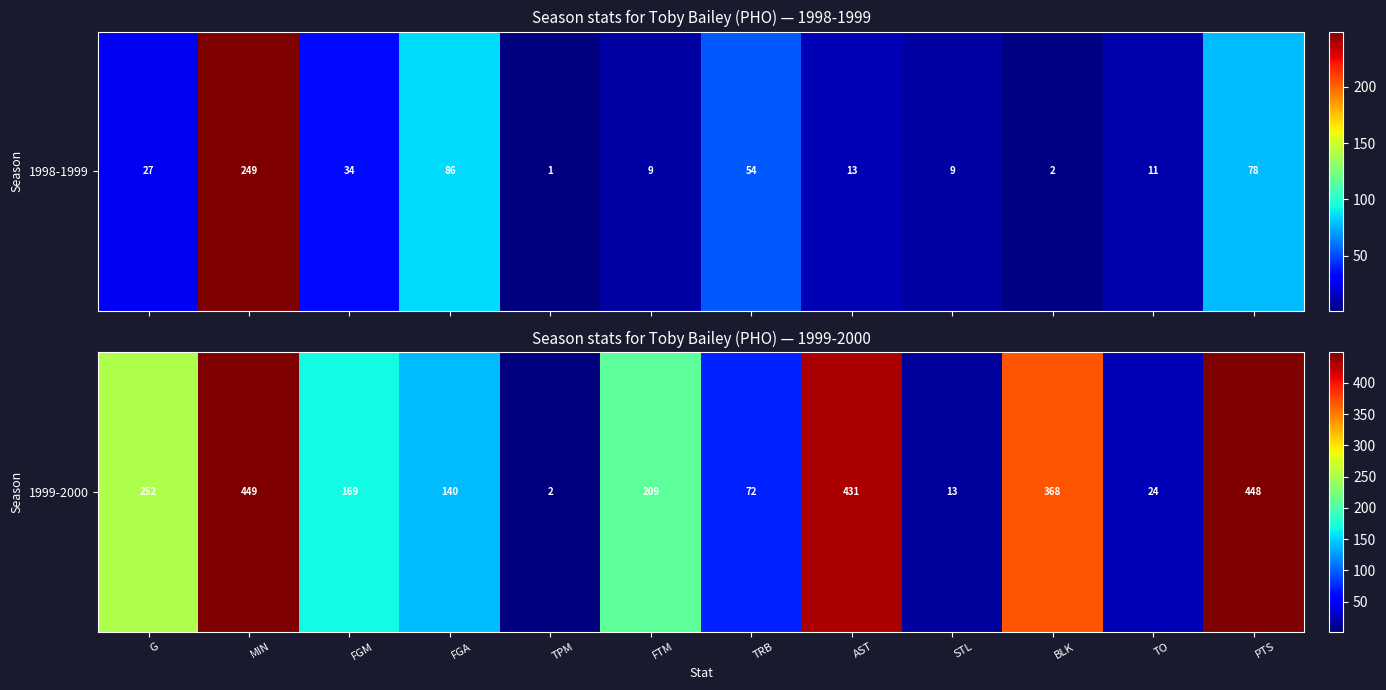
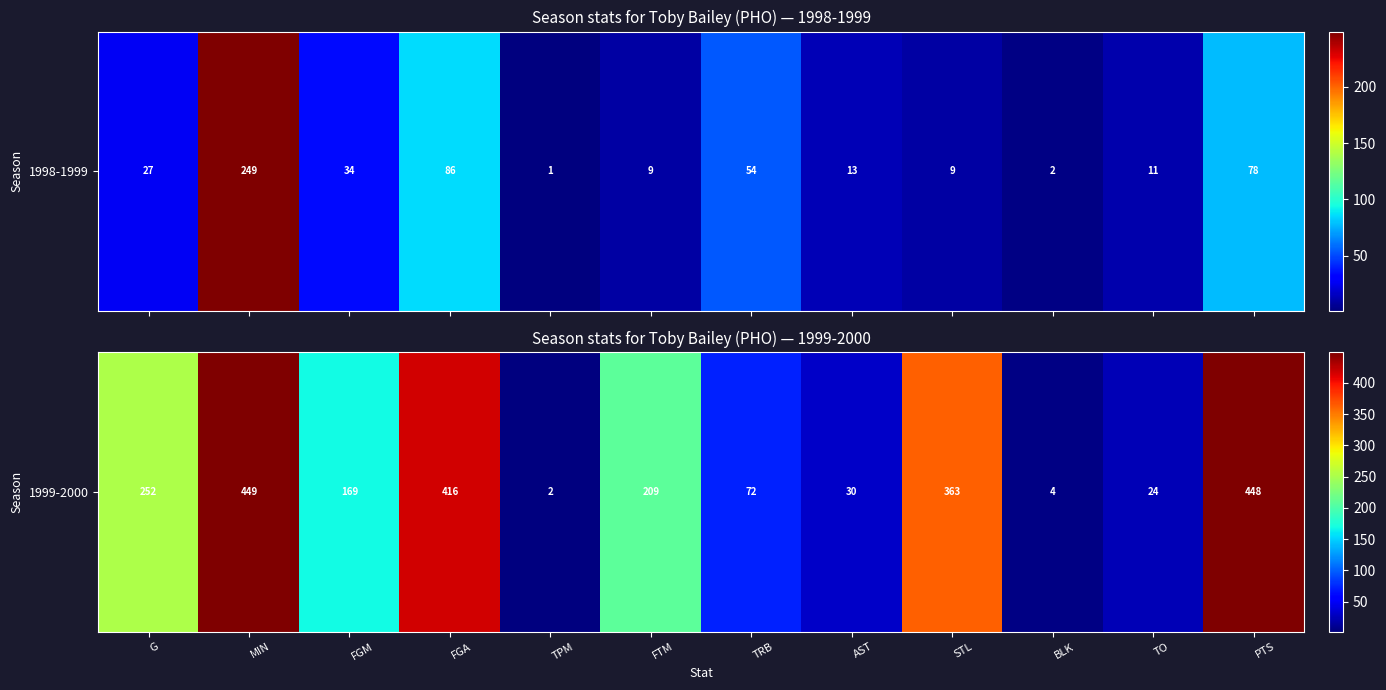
Season stats for Toby Bailey (PHO) — 1999-2000, 1999-2000, FGA: 140 -> 416
Season stats for Toby Bailey (PHO) — 1999-2000, 1999-2000, AST: 431 -> 30
Season stats for Toby Bailey (PHO) — 1999-2000, 1999-2000, STL: 13 -> 363
Season stats for Toby Bailey (PHO) — 1999-2000, 1999-2000, BLK: 368 -> 4
